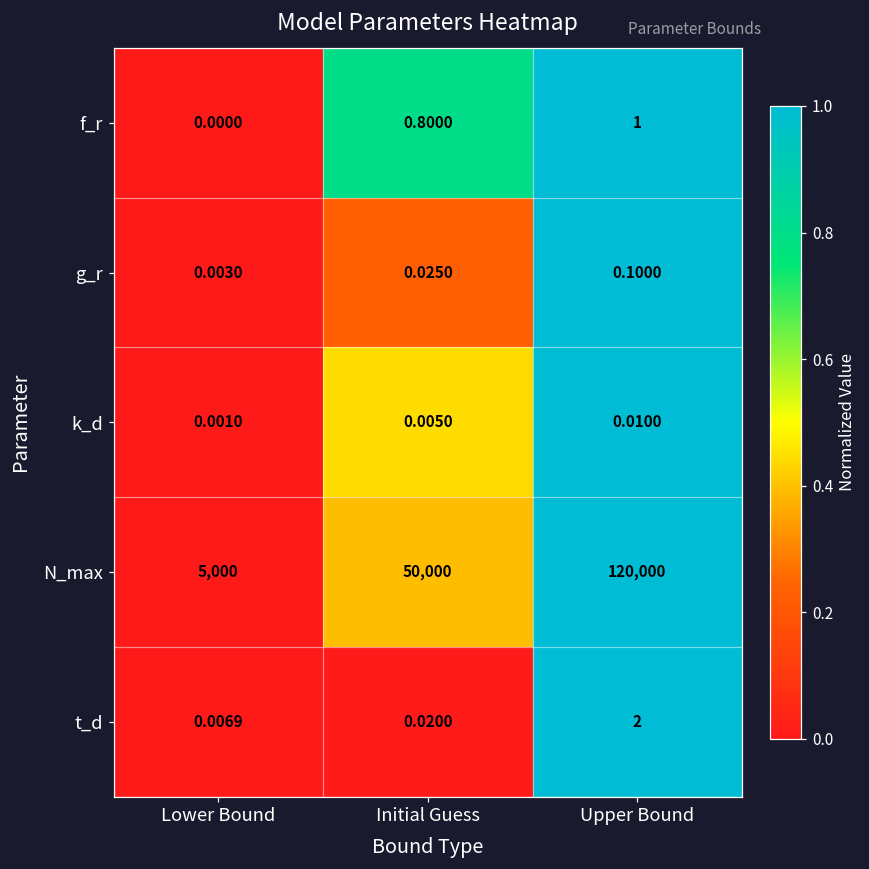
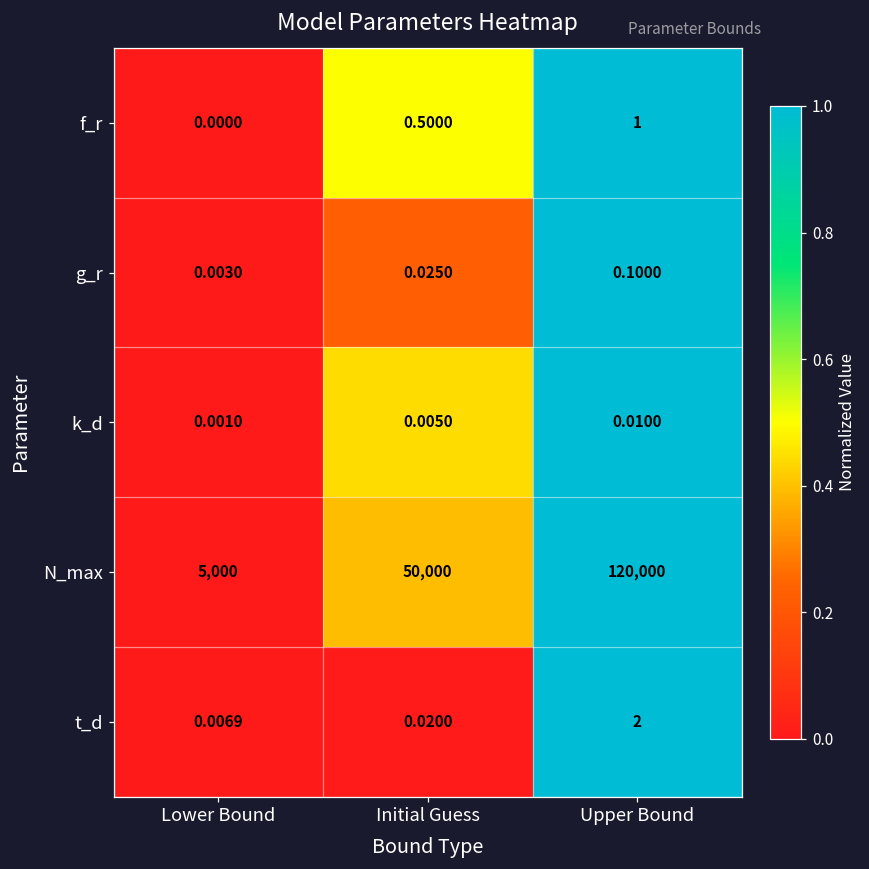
f_r, Initial Guess: 0.8000 -> 0.5000
